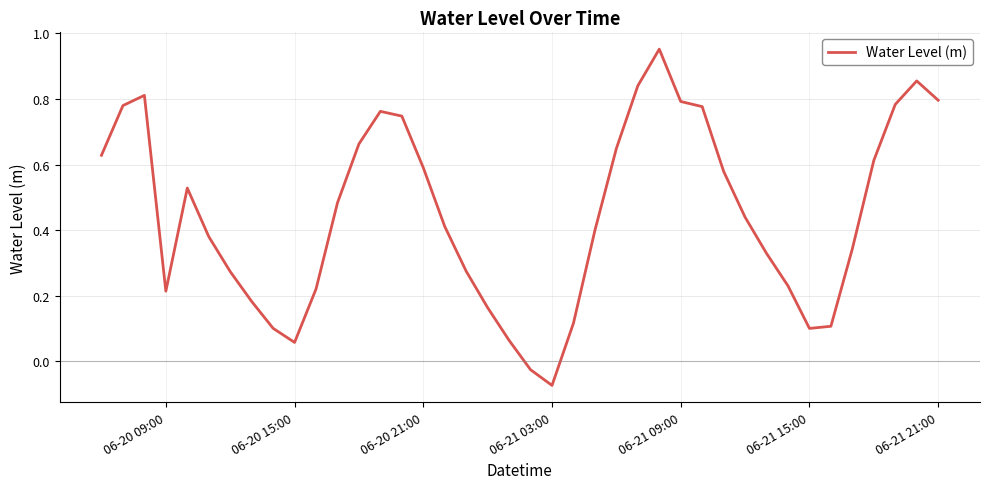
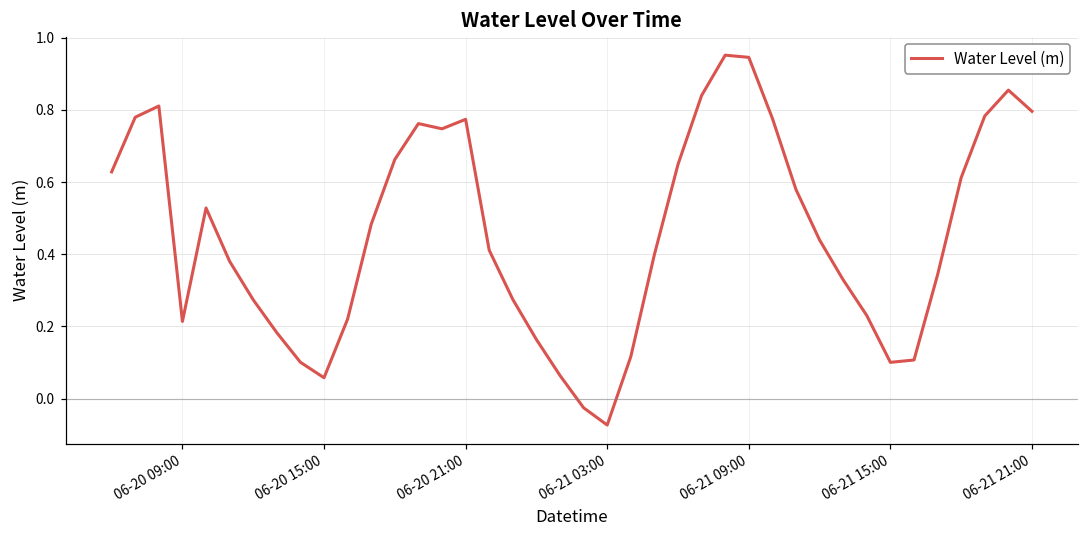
06-20 21:00: 0.59 -> 0.77
06-21 09:00: 0.79 -> 0.95
